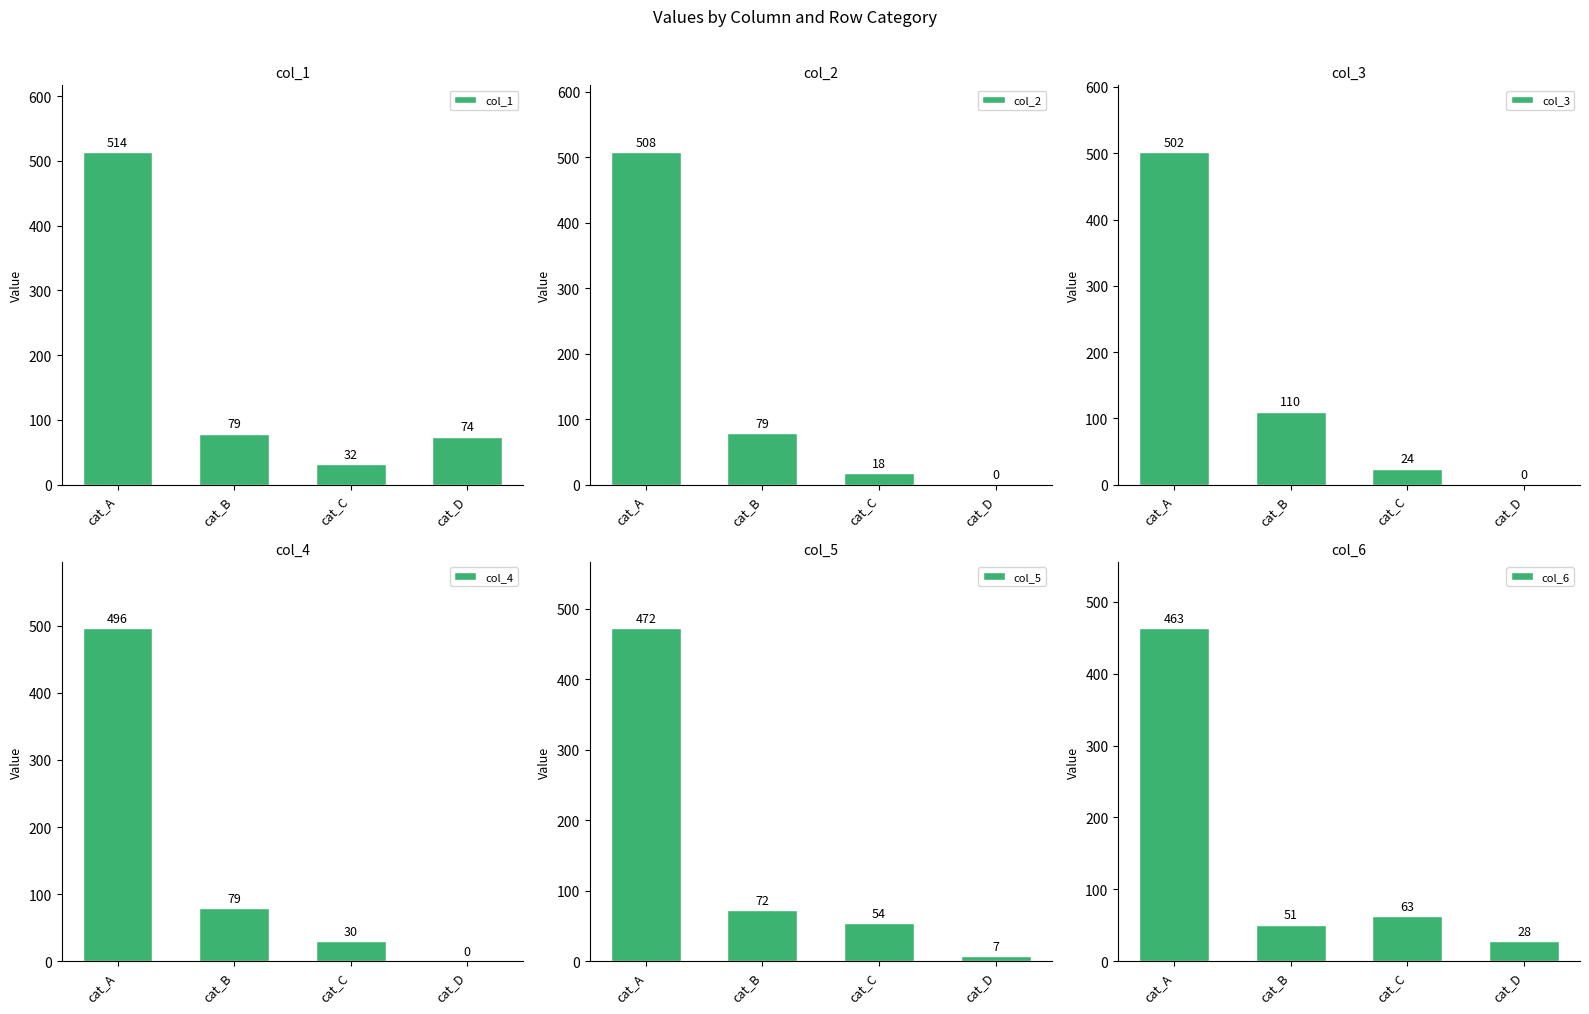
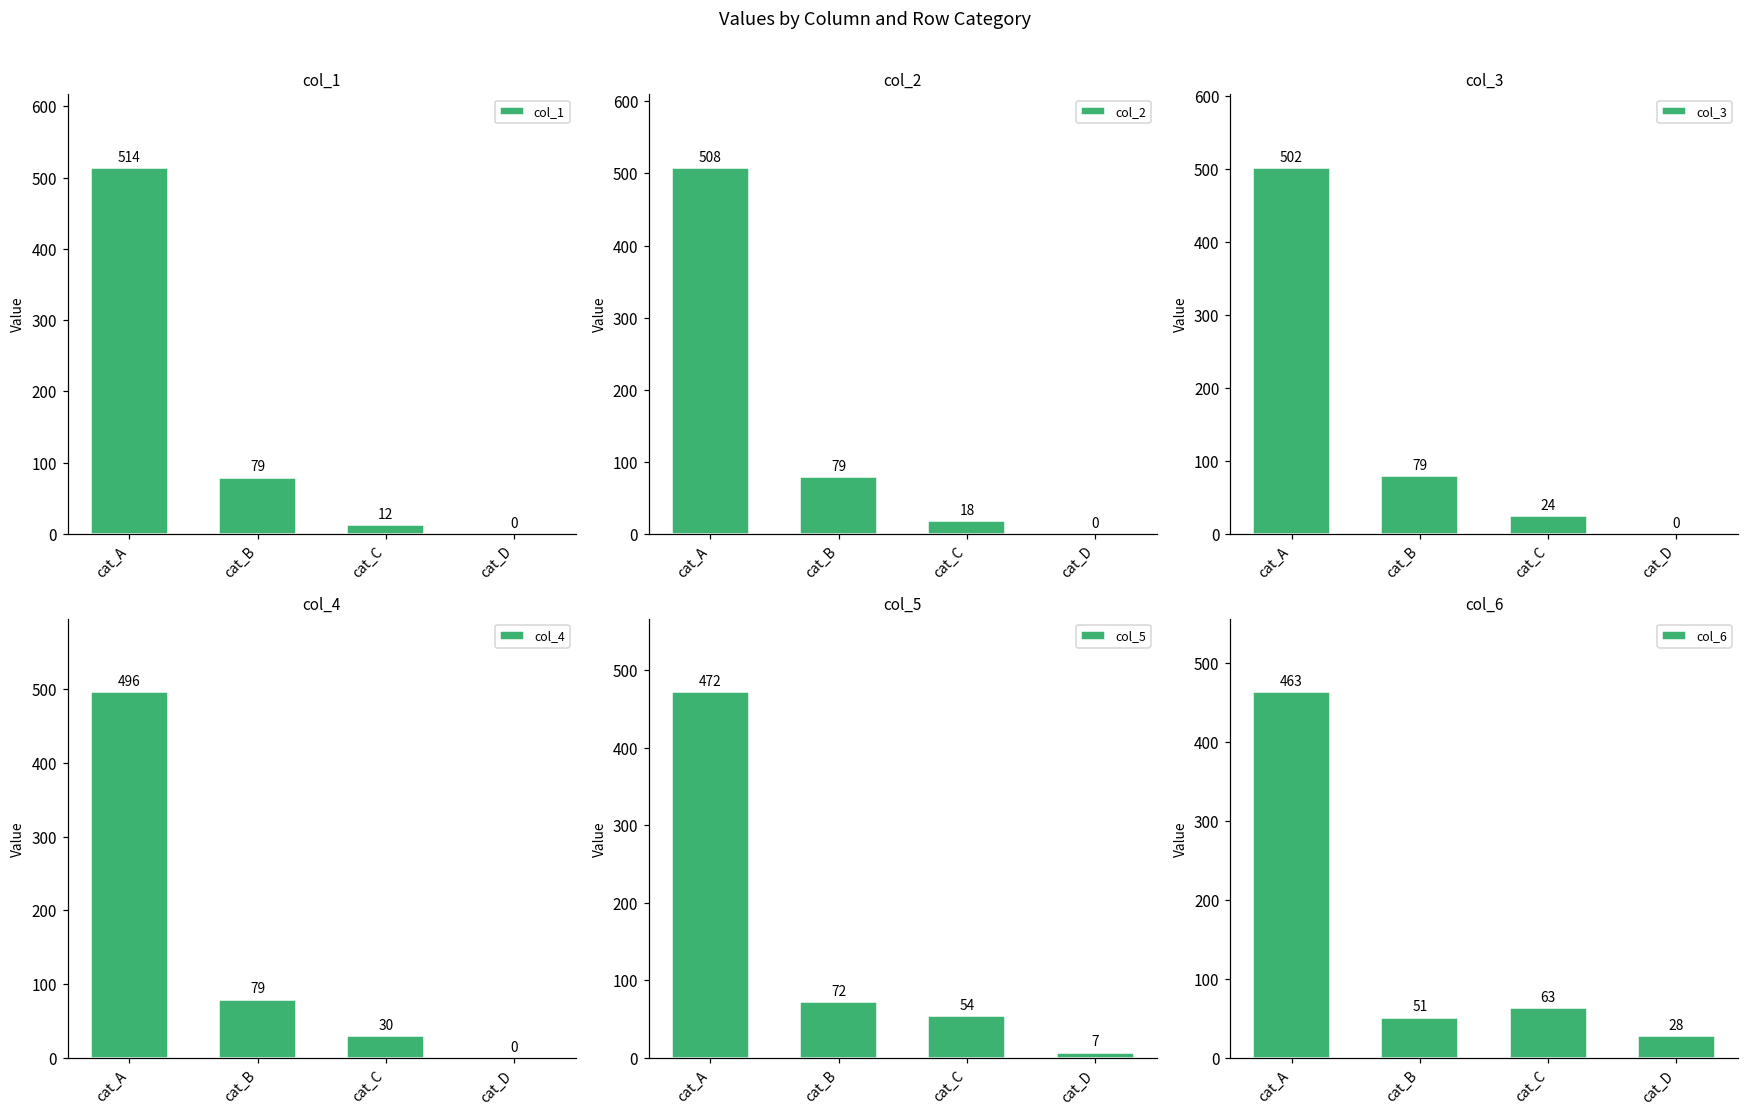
col_1, cat_C: 32 -> 12
col_1, cat_D: 74 -> 0
col_3, cat_B: 110 -> 79
